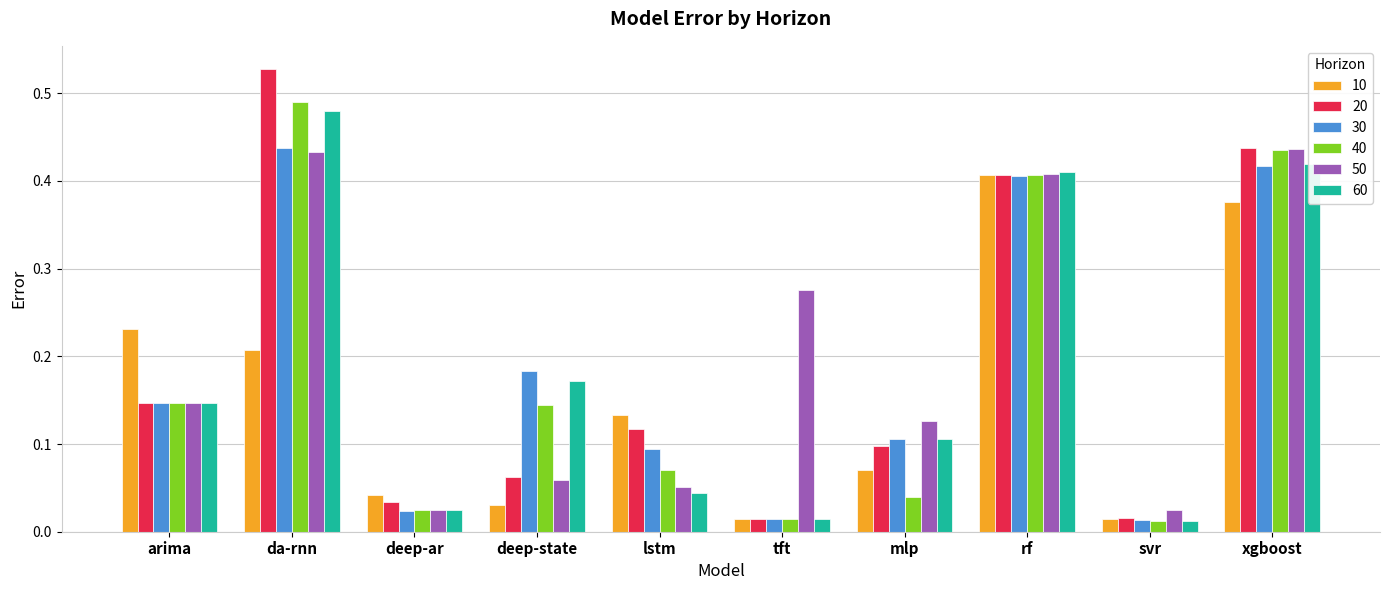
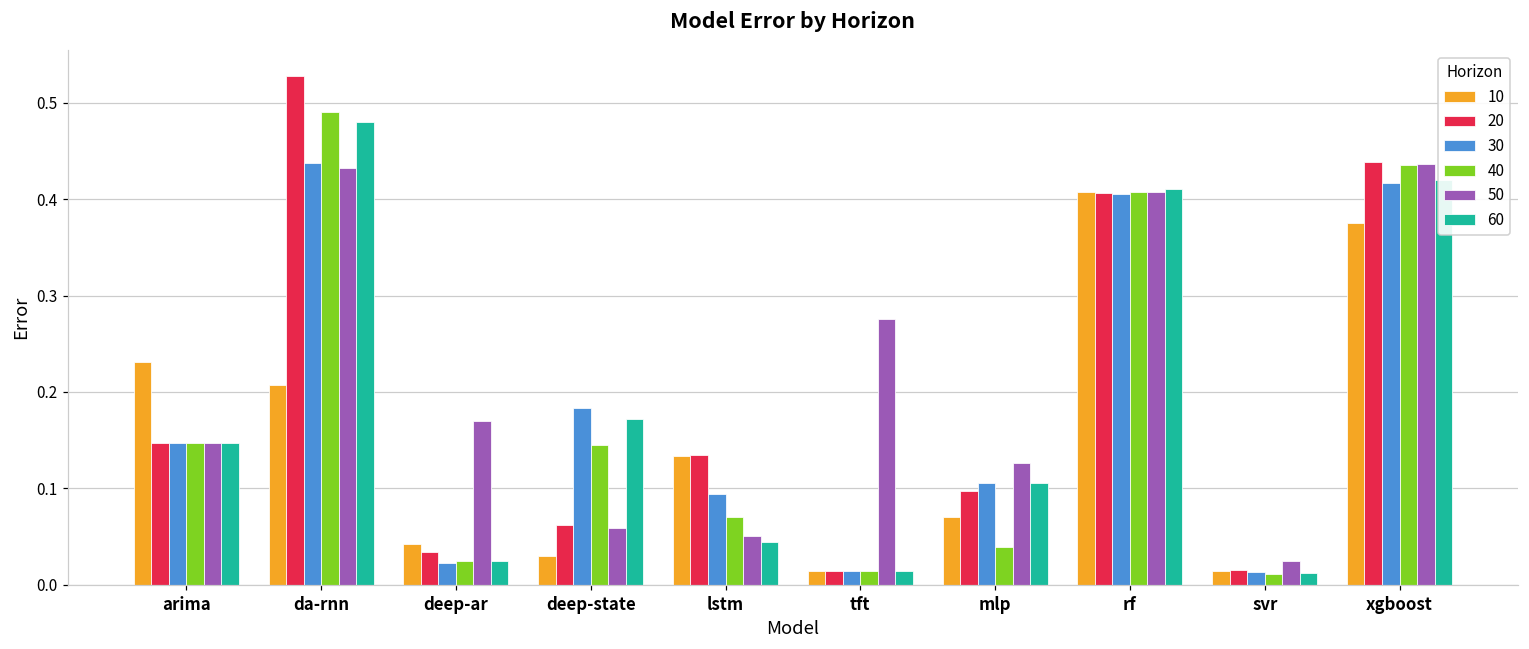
50, deep-ar: 0.02 -> 0.17
20, lstm: 0.12 -> 0.14
